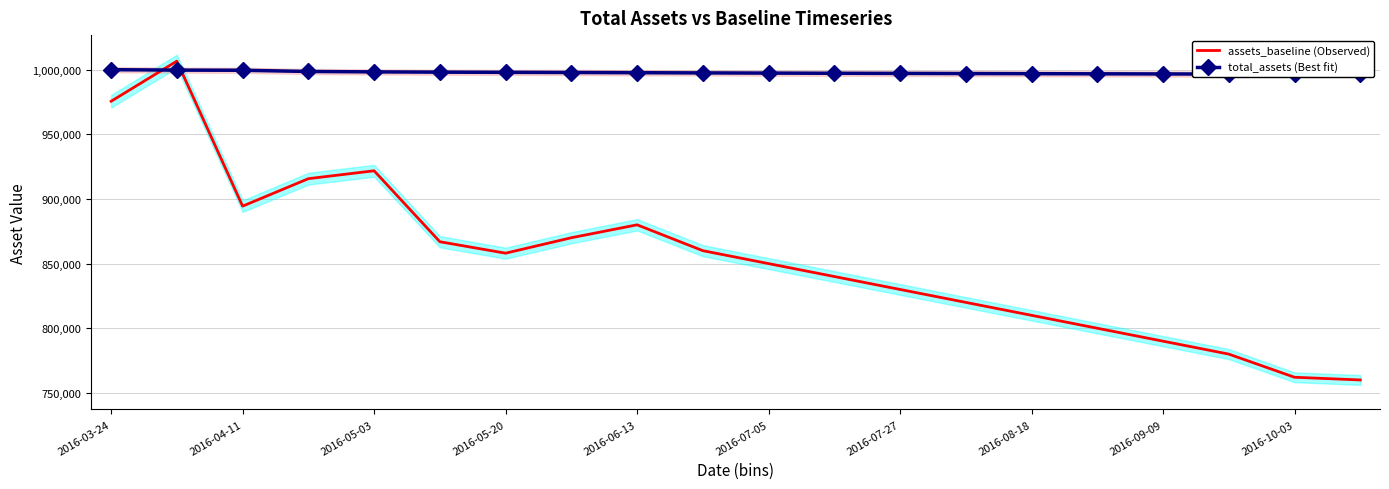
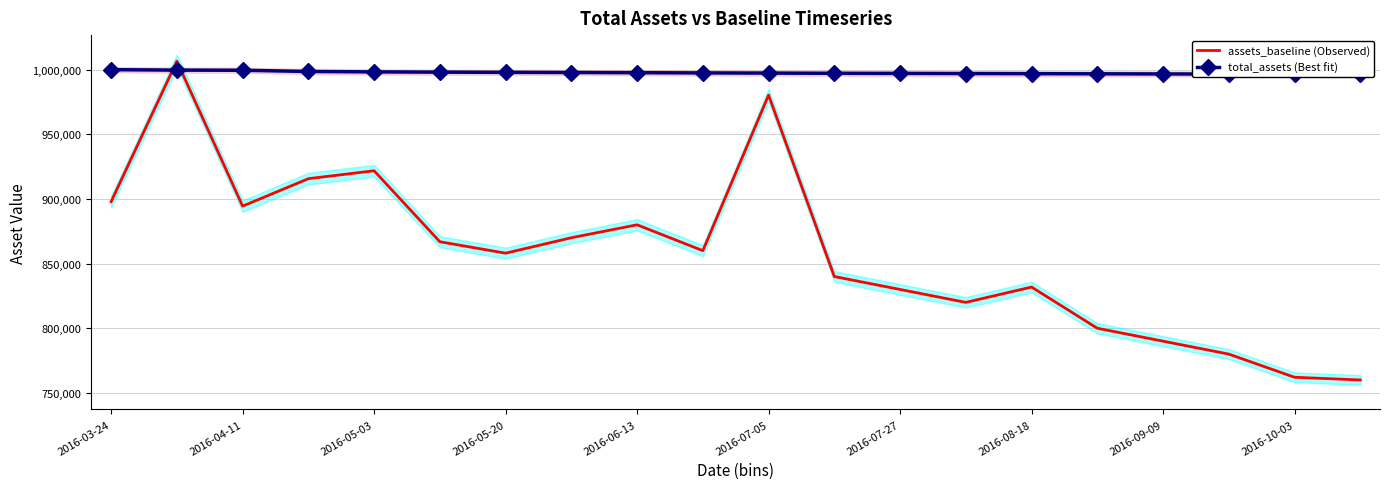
assets_baseline (Observed), 2016-03-24: 976,000 -> 898,000
assets_baseline (Observed), 2016-07-05: 850,000 -> 980,000
assets_baseline (Observed), 2016-08-18: 810,000 -> 832,000
